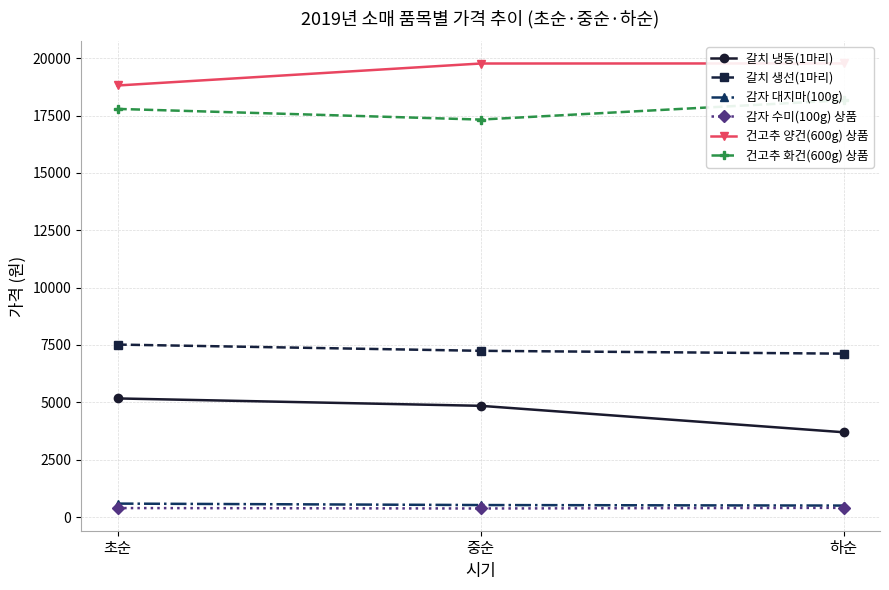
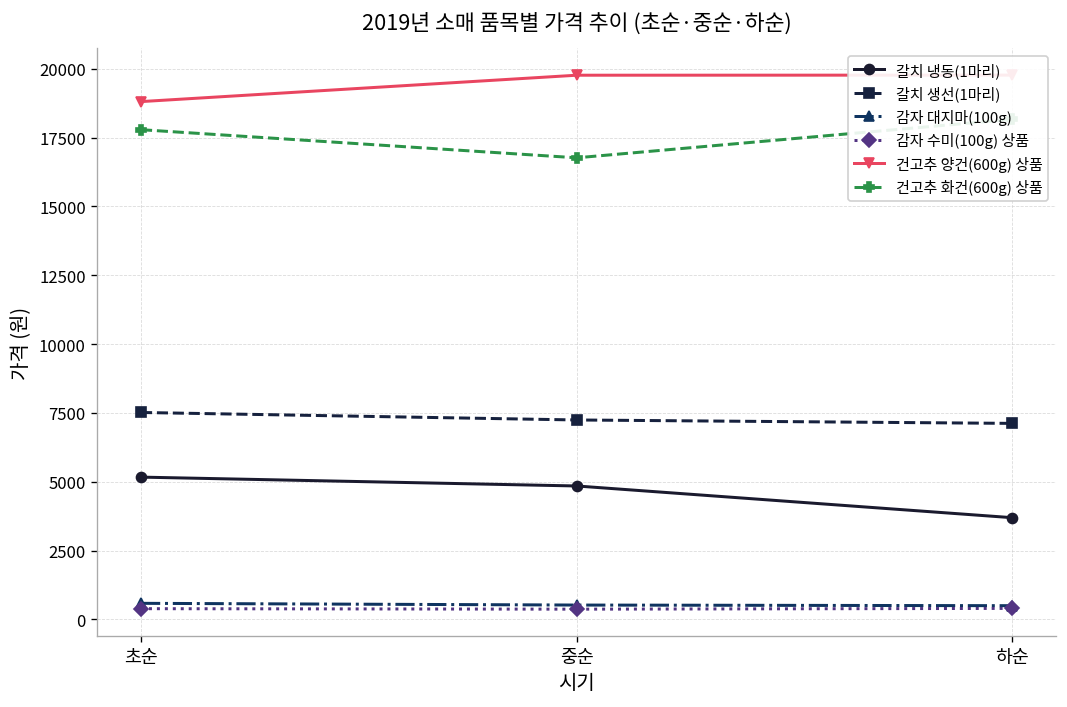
건고추 화건(600g) 상품, 중순: 17300 -> 16800
